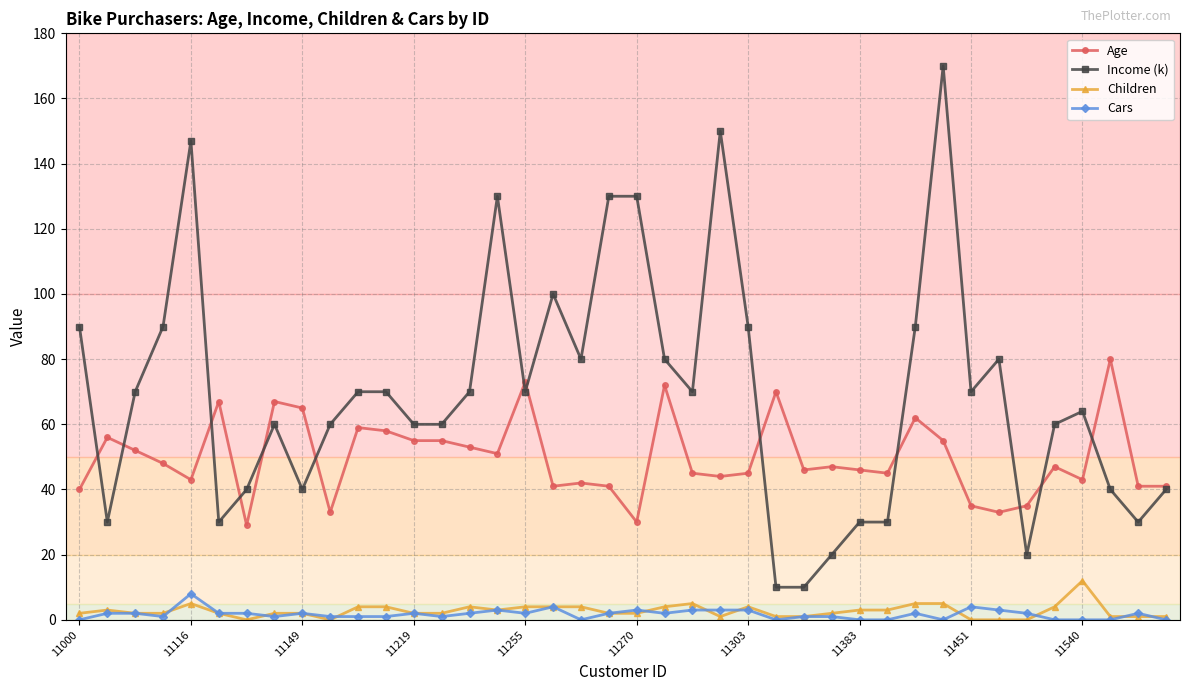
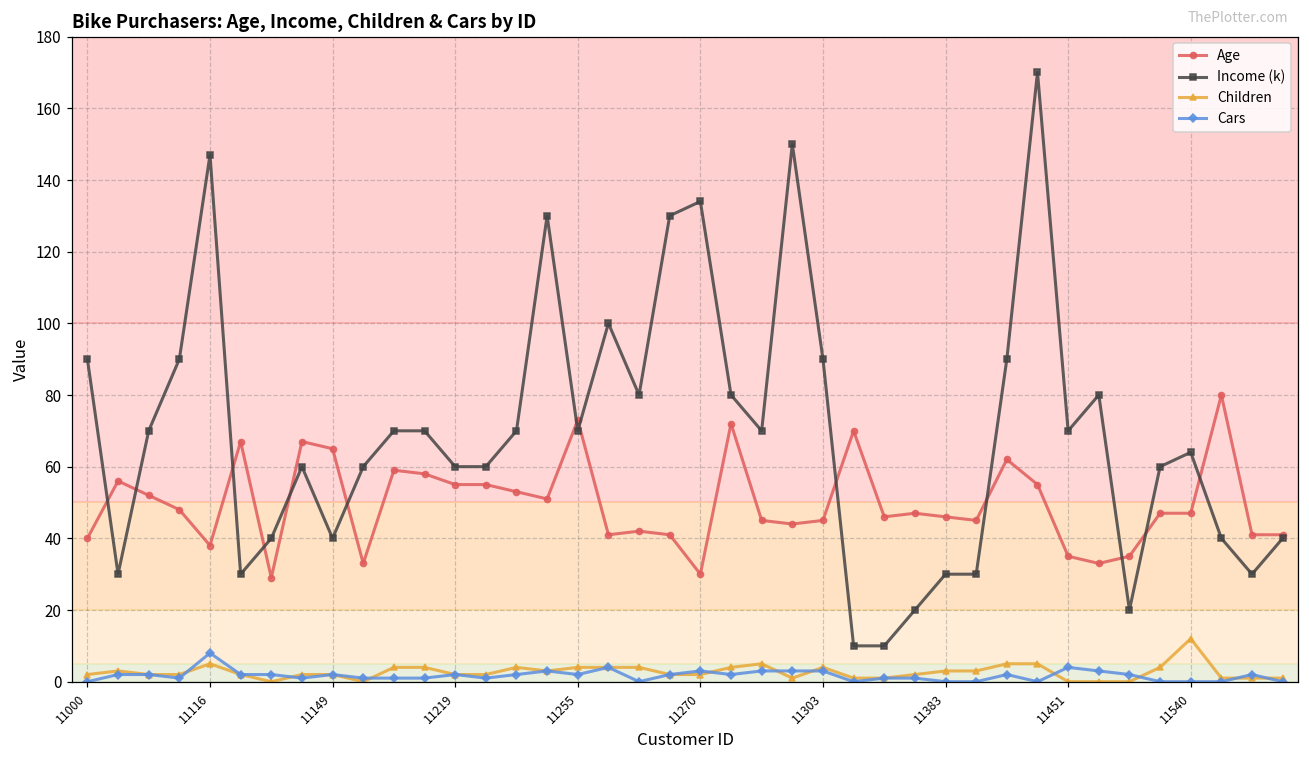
Age, 11116: 43 -> 38
Income (k), 11270: 130 -> 134
Age, 11540: 43 -> 47
